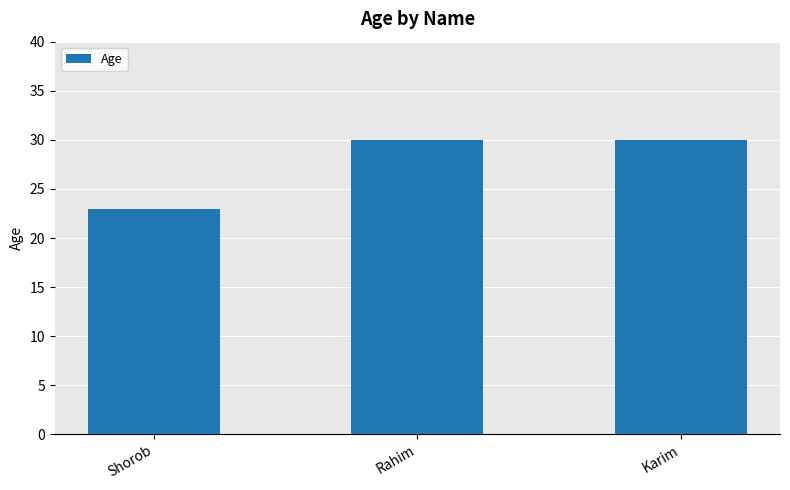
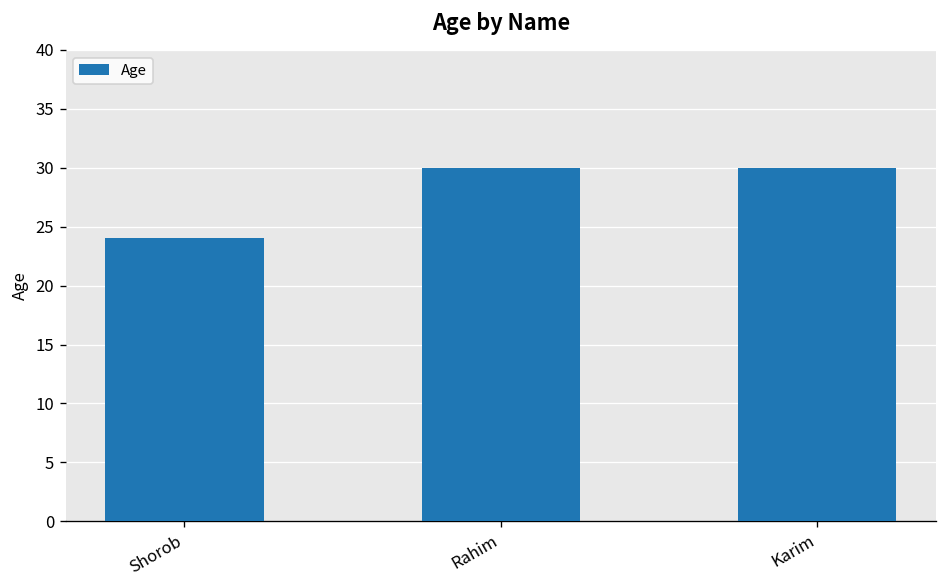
Shorob: 23 -> 24
